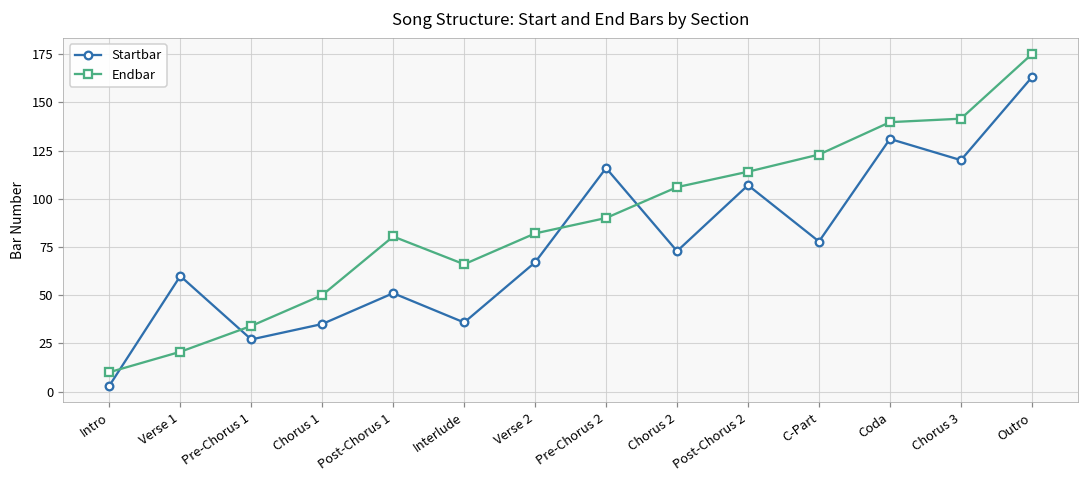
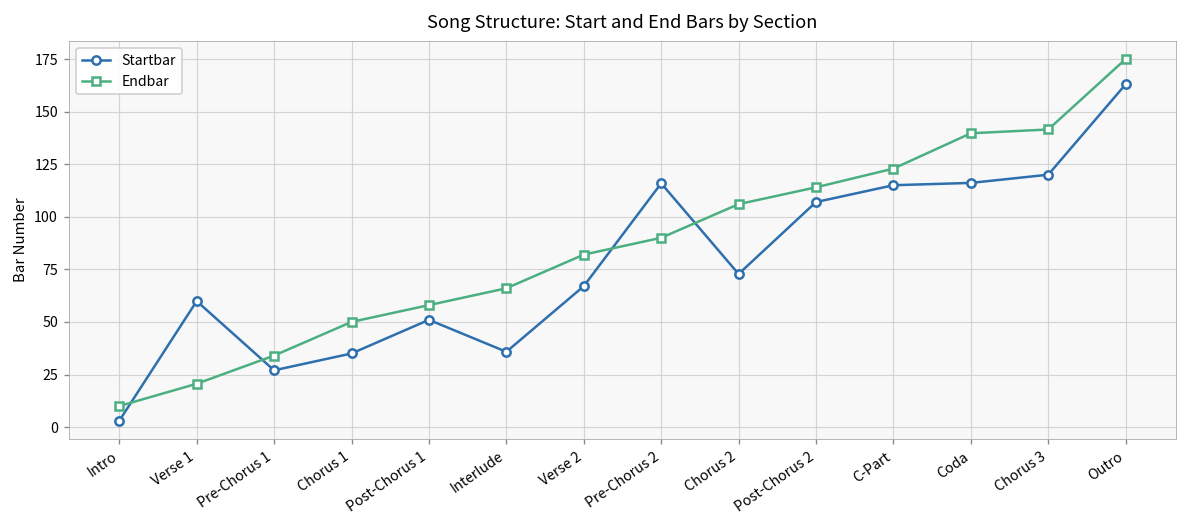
Endbar, Post-Chorus 1: 80 -> 58
Startbar, C-Part: 78 -> 115
Startbar, Coda: 131 -> 116
